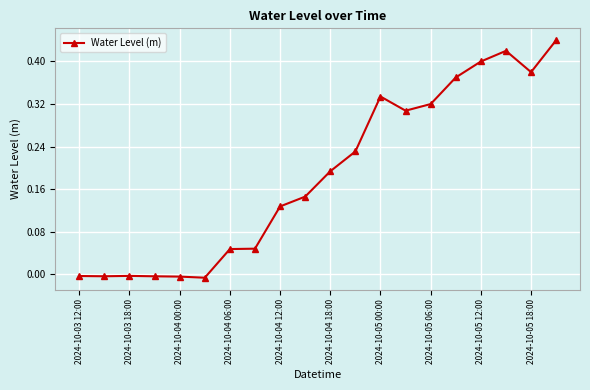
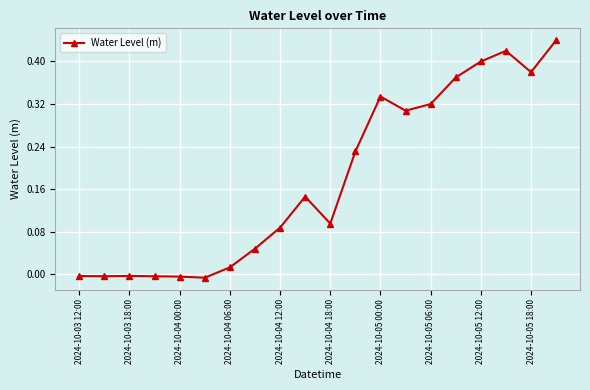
2024-10-04 06:00: 0.05 -> 0.01
2024-10-04 12:00: 0.13 -> 0.09
2024-10-04 18:00: 0.19 -> 0.10
